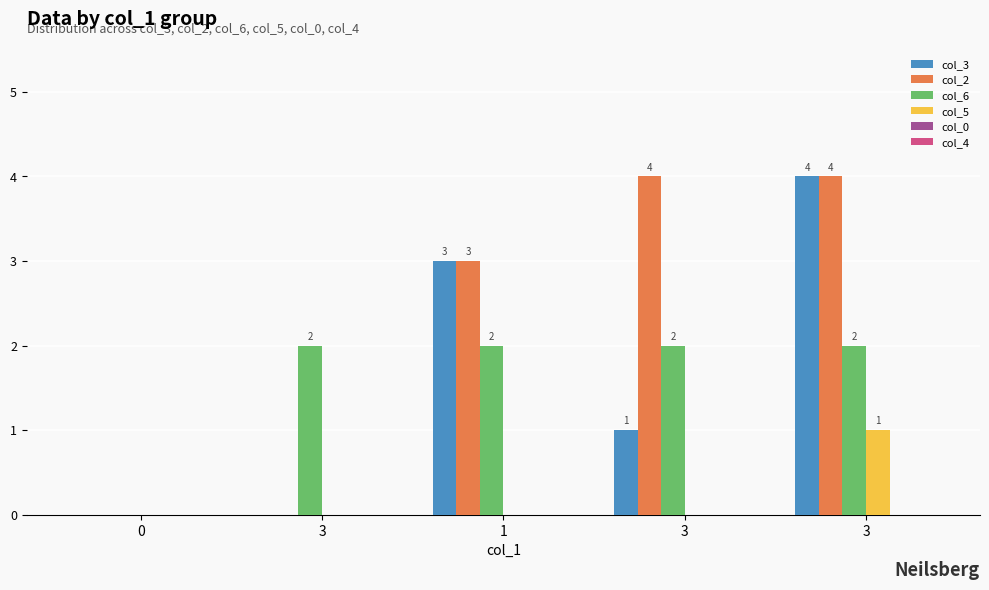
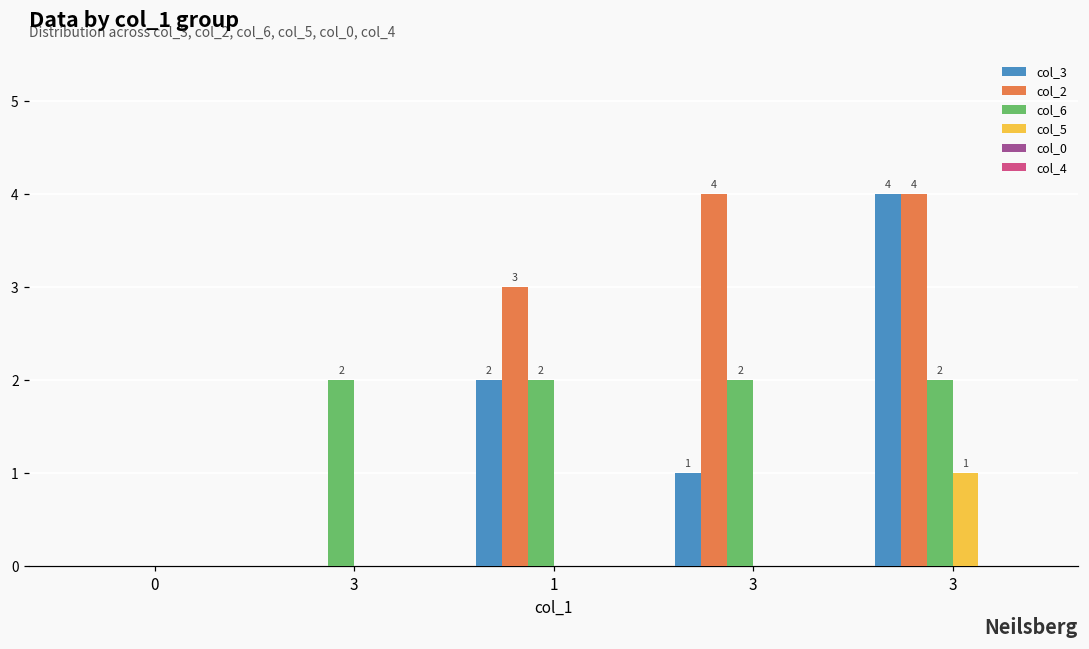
col_3, 1: 3 -> 2
